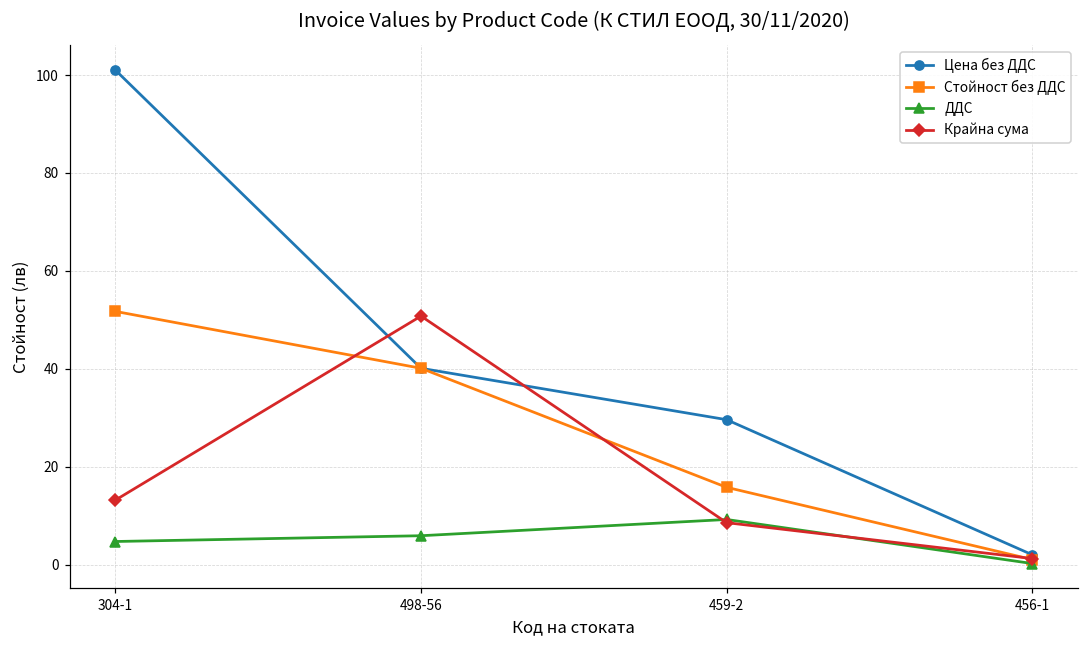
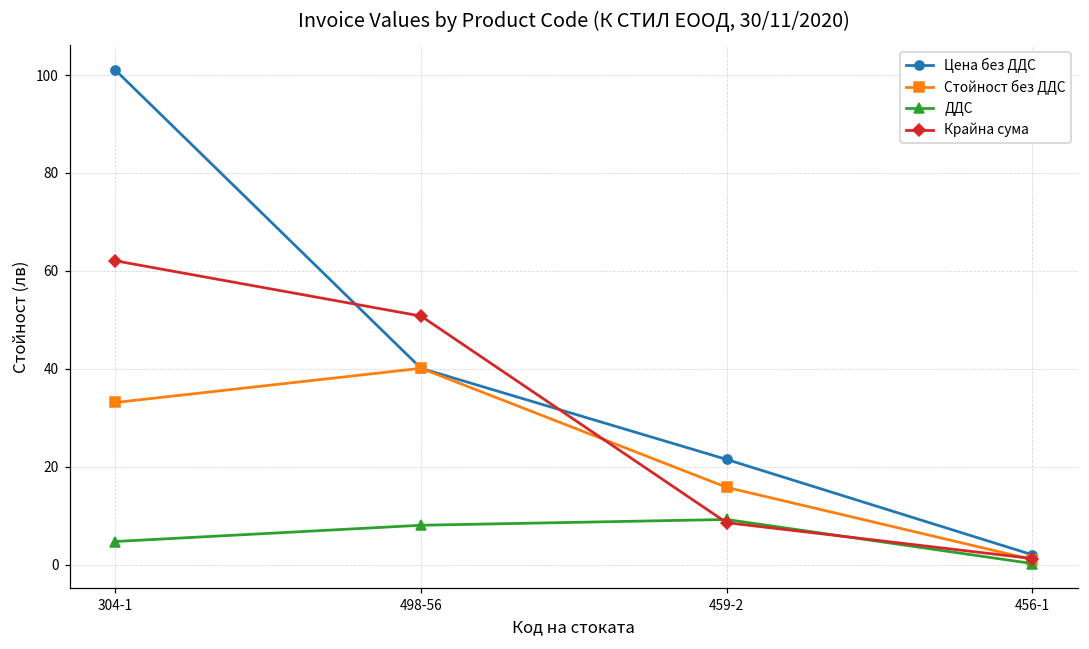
Стойност без ДДС, 304-1: 52 -> 33
Крайна сума, 304-1: 13 -> 62
ДДС, 498-56: 6 -> 8
Цена без ДДС, 459-2: 30 -> 21
